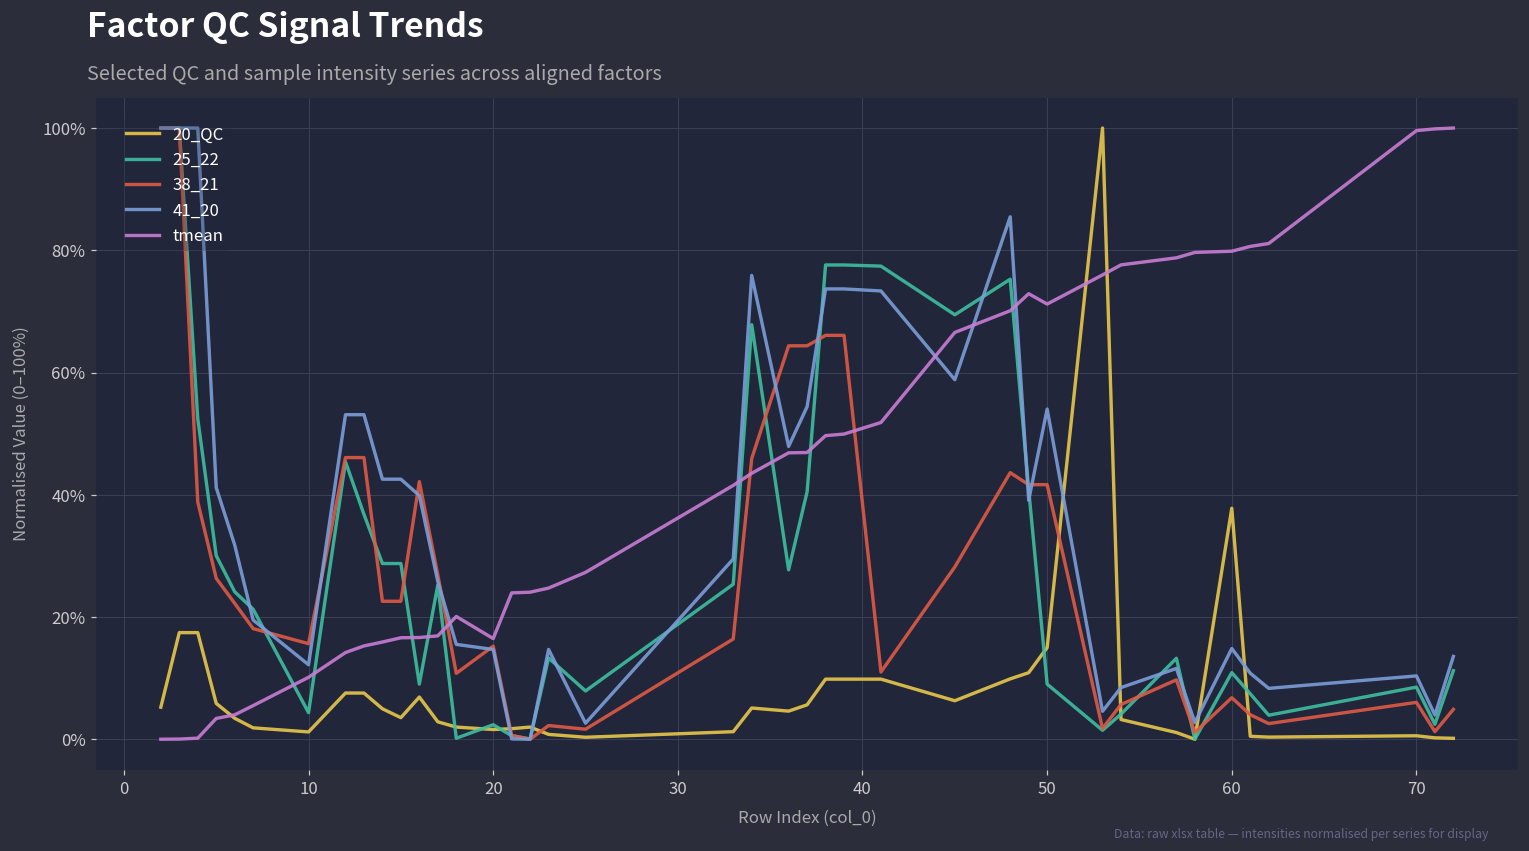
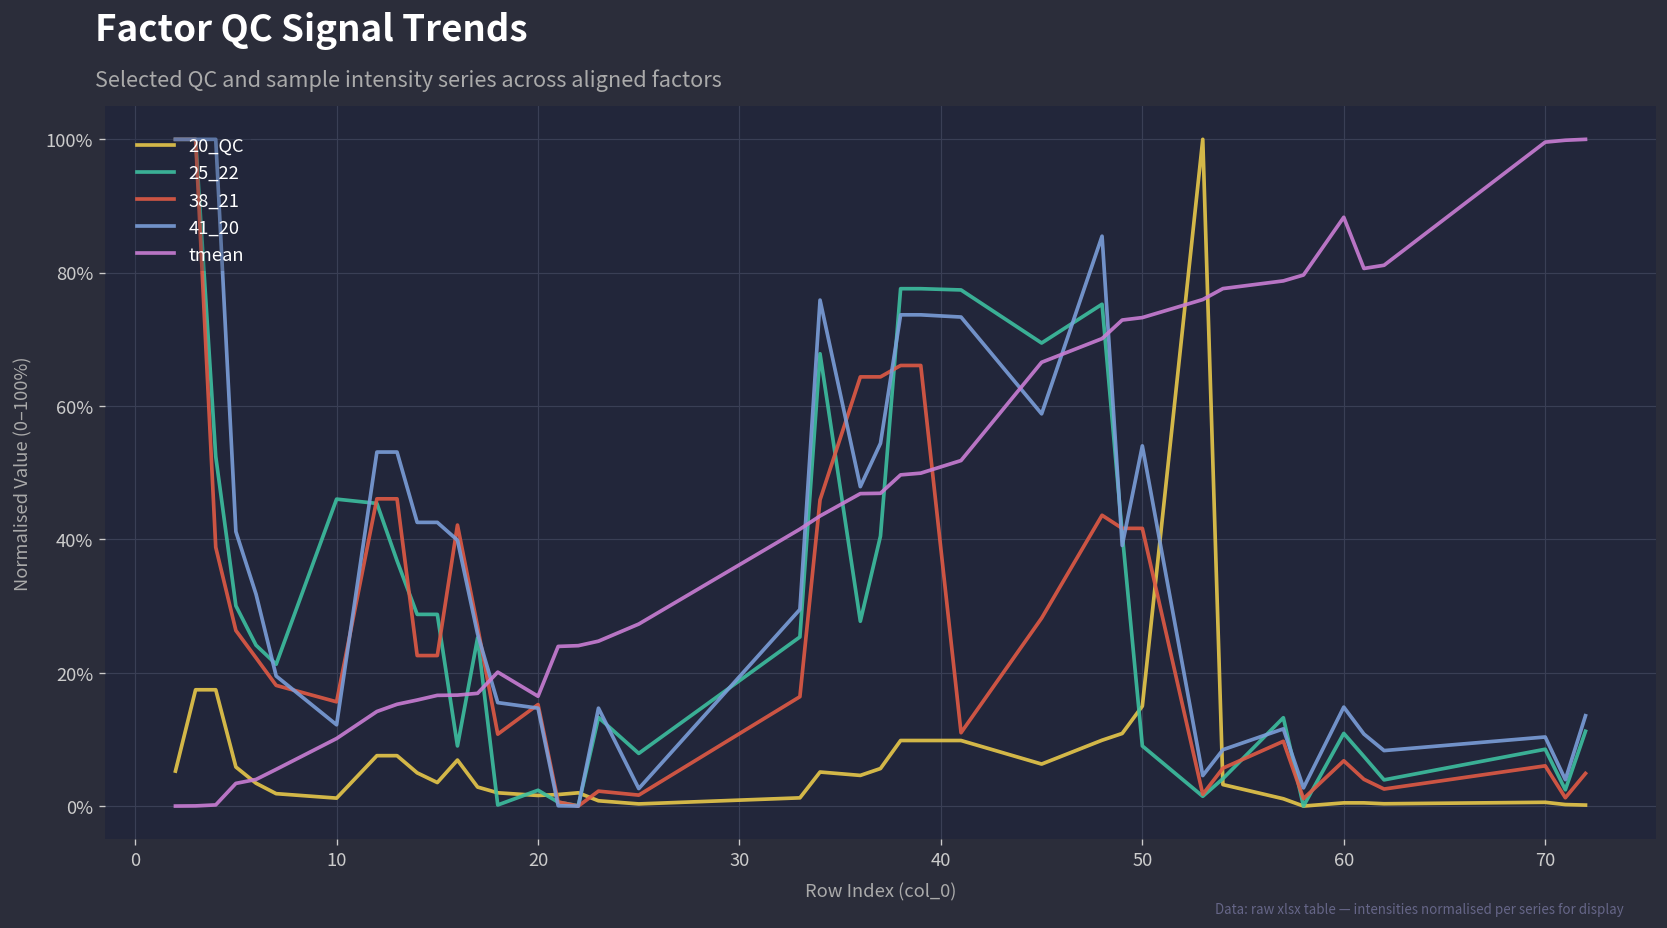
25_22, 10: 4% -> 46%
tmean, 50: 71% -> 73%
20_QC, 60: 38% -> 0%
tmean, 60: 80% -> 88%
